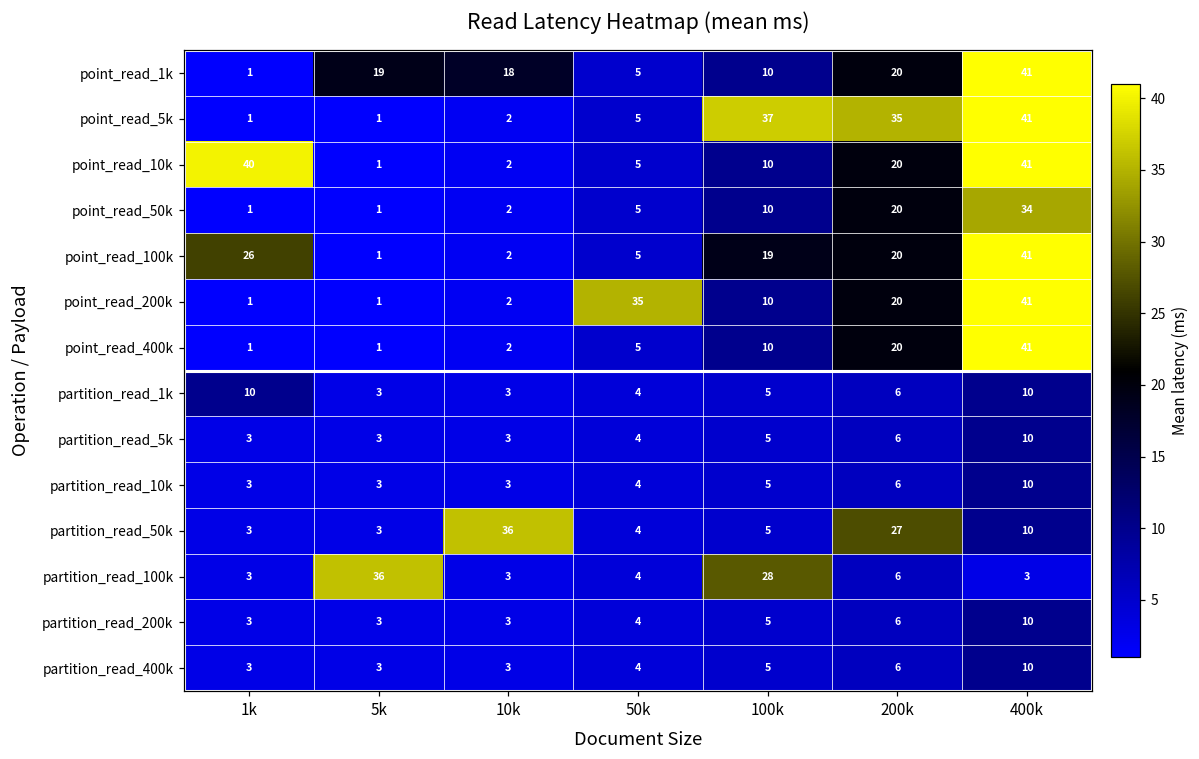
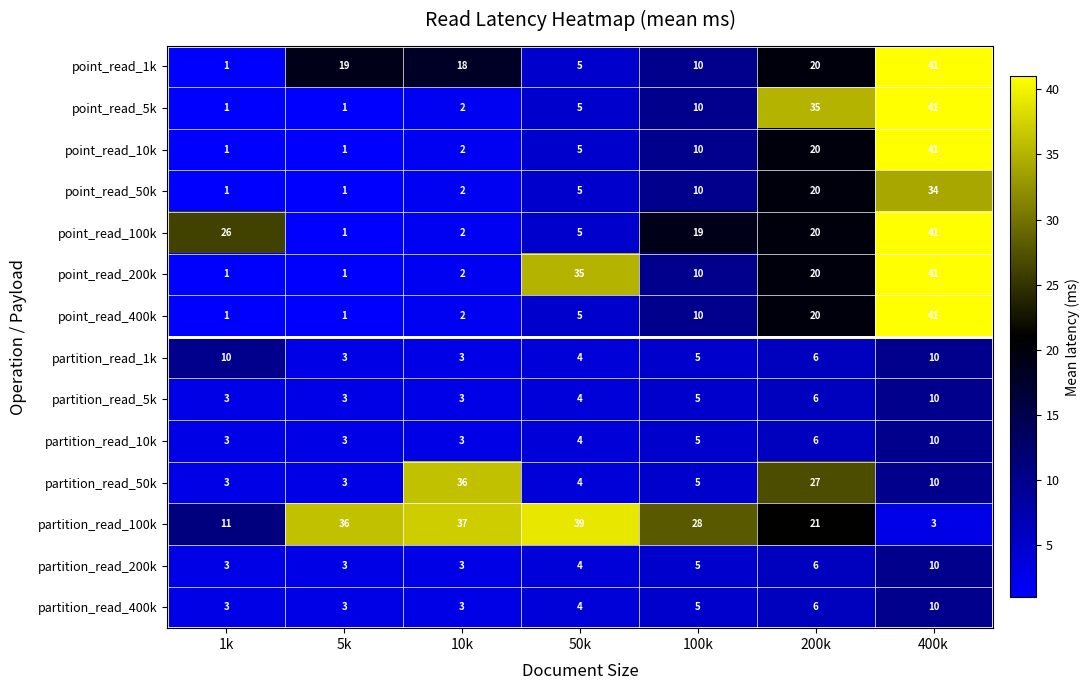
point_read_5k, 100k: 37 -> 10
point_read_10k, 1k: 40 -> 1
partition_read_100k, 1k: 3 -> 11
partition_read_100k, 10k: 3 -> 37
partition_read_100k, 50k: 4 -> 39
partition_read_100k, 200k: 6 -> 21
